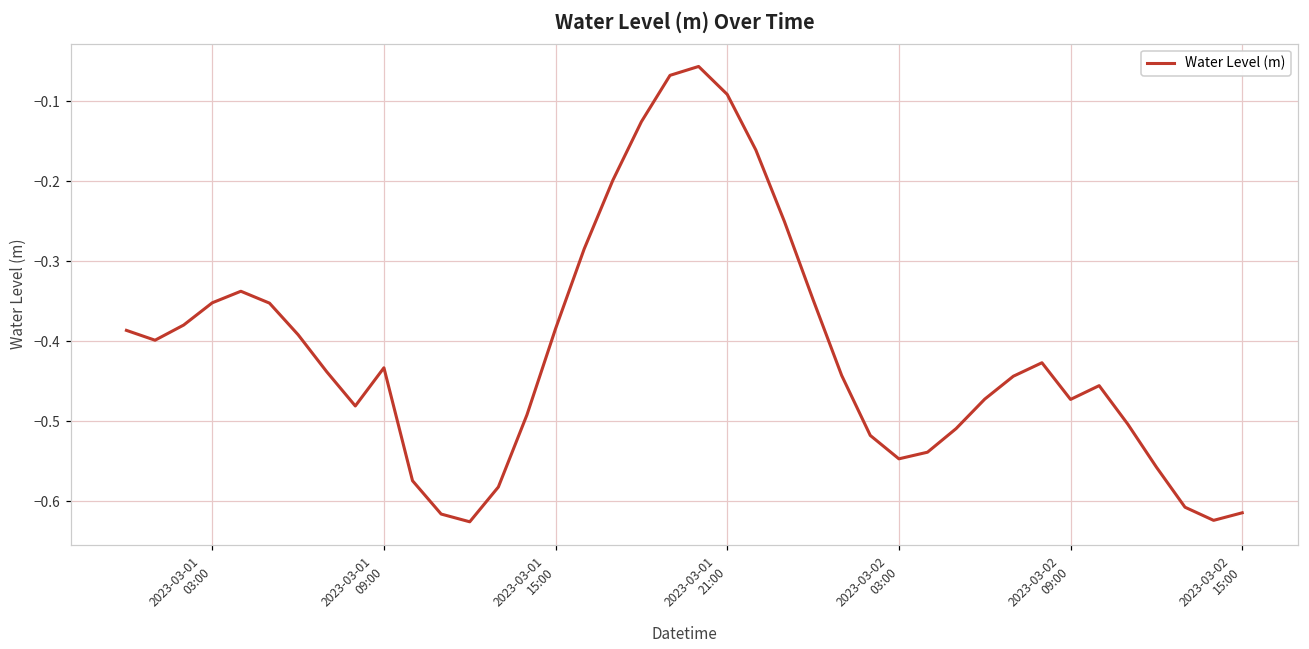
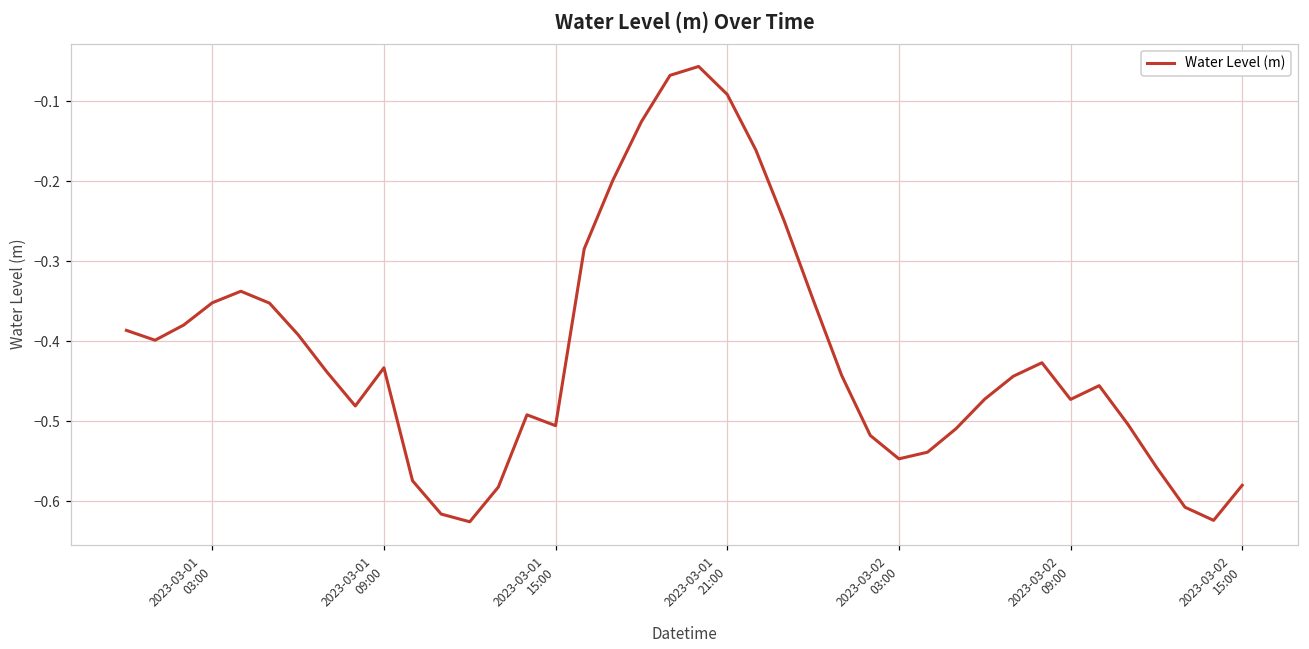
2023-03-01 15:00: -0.38 -> -0.51
2023-03-02 15:00: -0.61 -> -0.58
